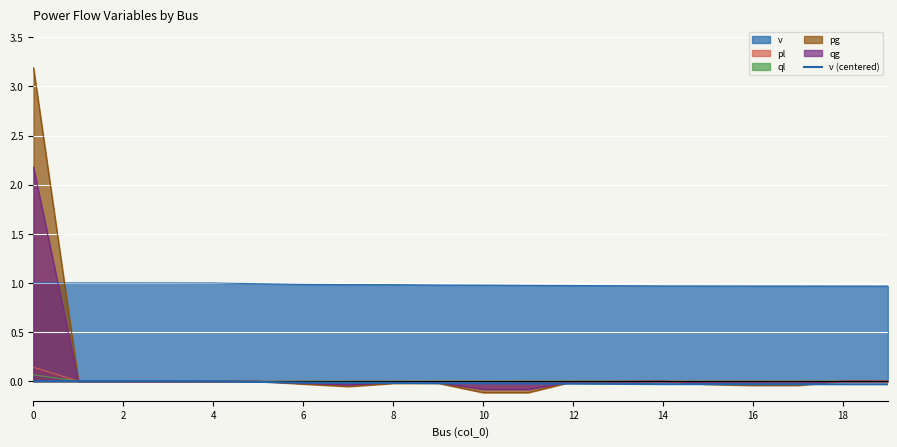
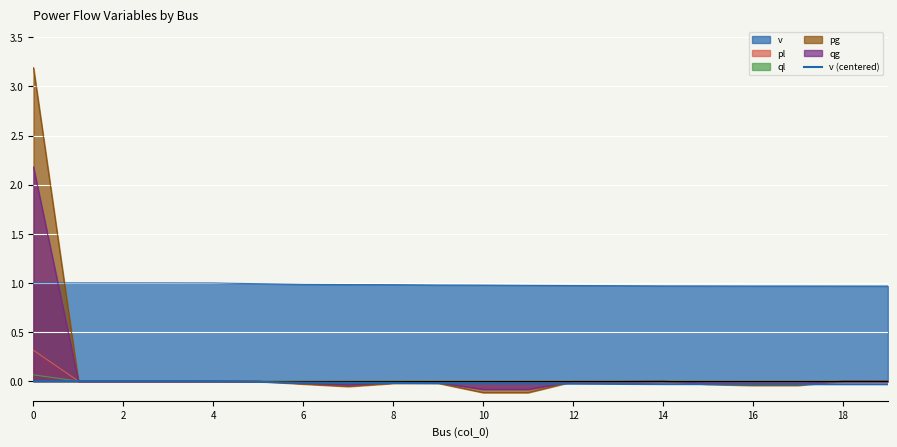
pl, 0: 0.1 -> 0.3
